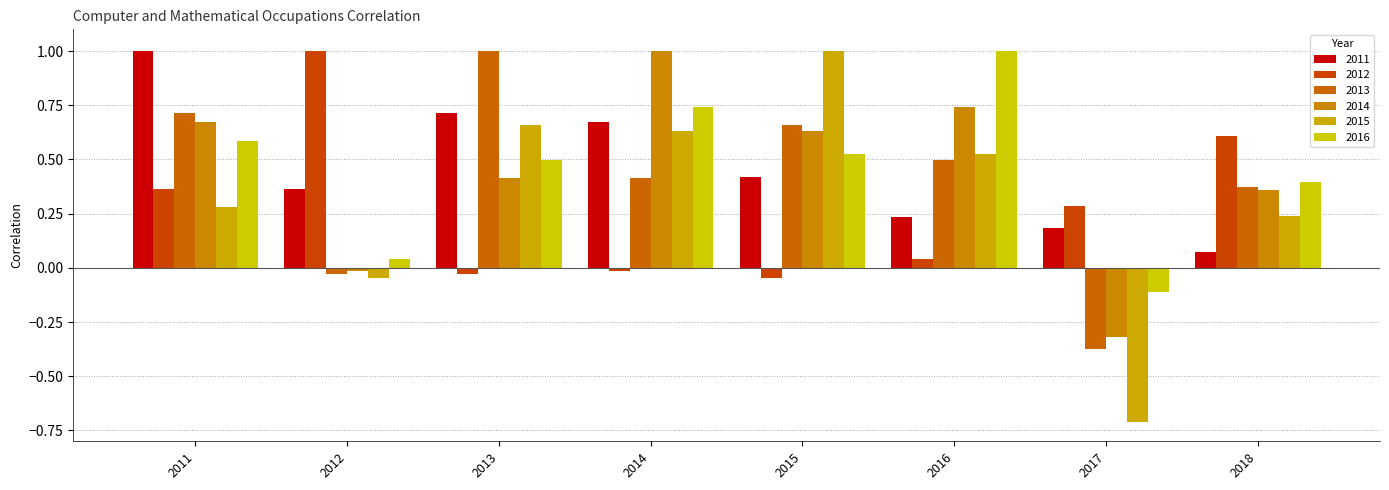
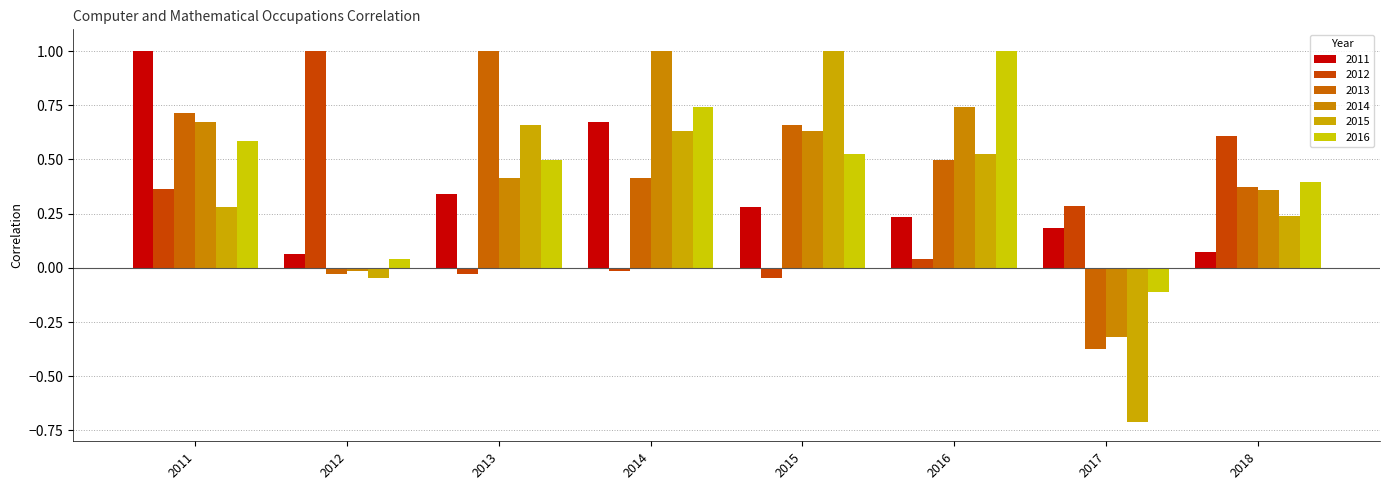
2011, 2012: 0.36 -> 0.06
2011, 2013: 0.71 -> 0.34
2011, 2015: 0.42 -> 0.28
